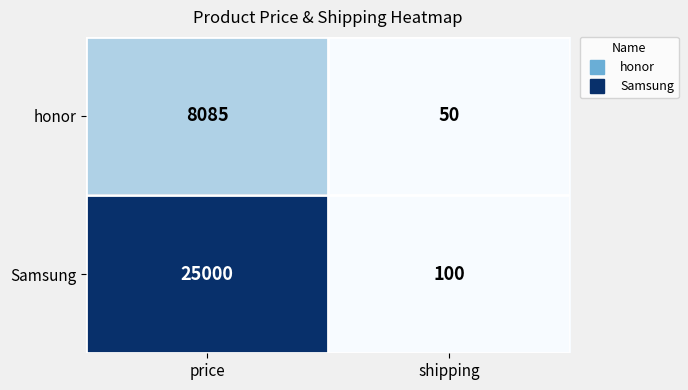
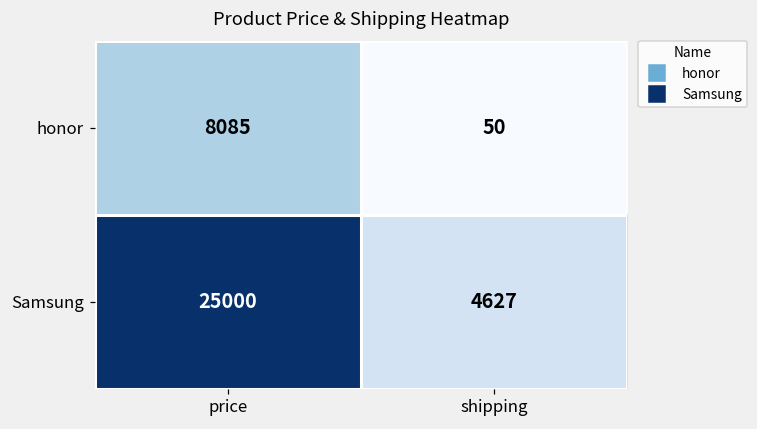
Samsung, shipping: 100 -> 4627
